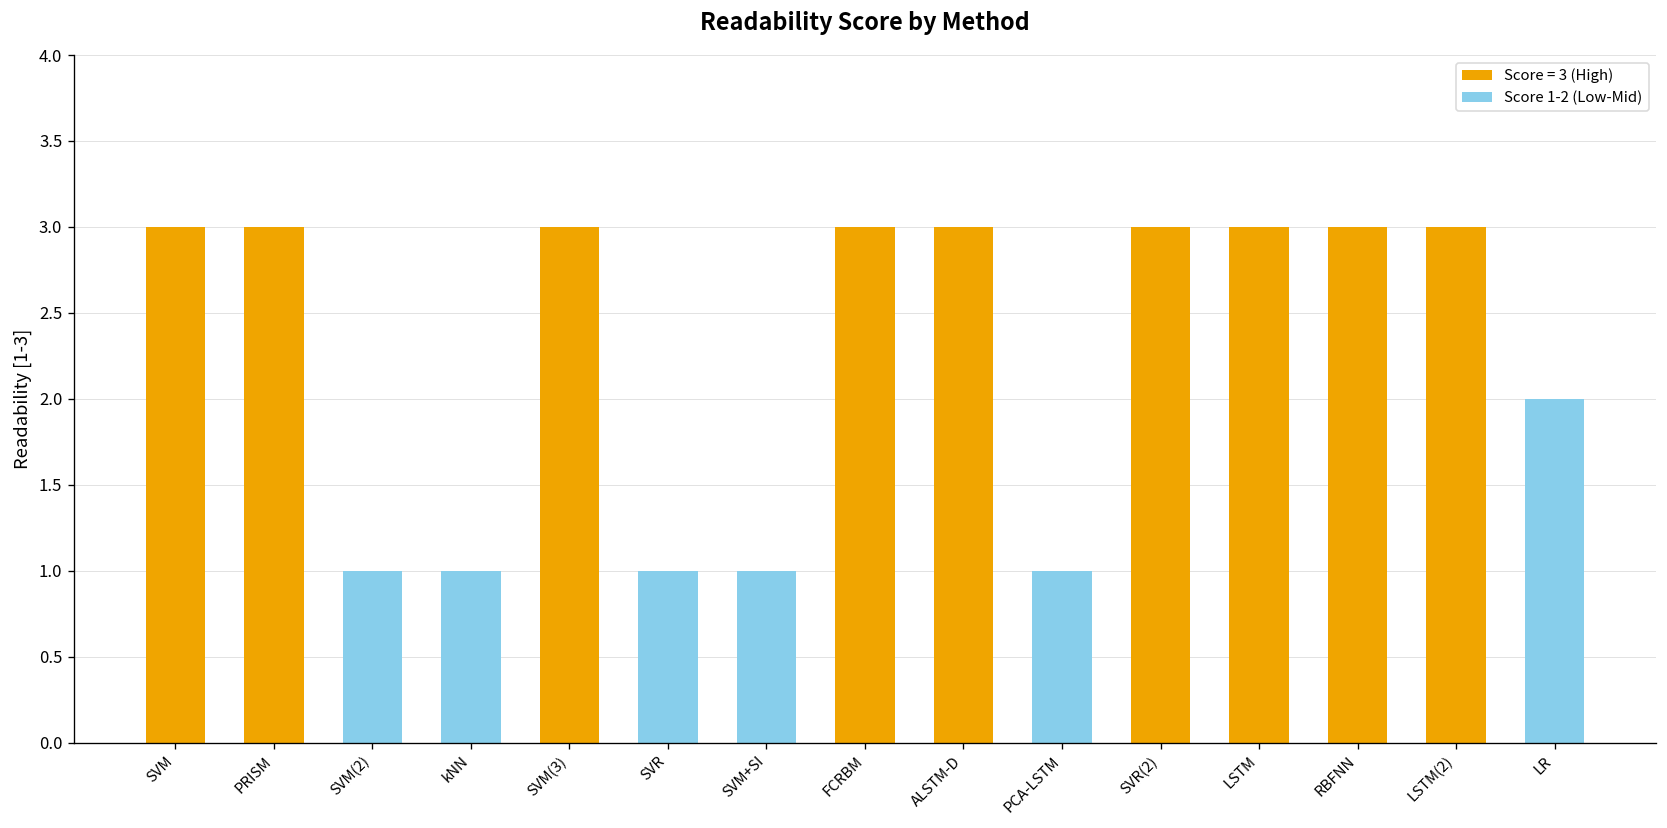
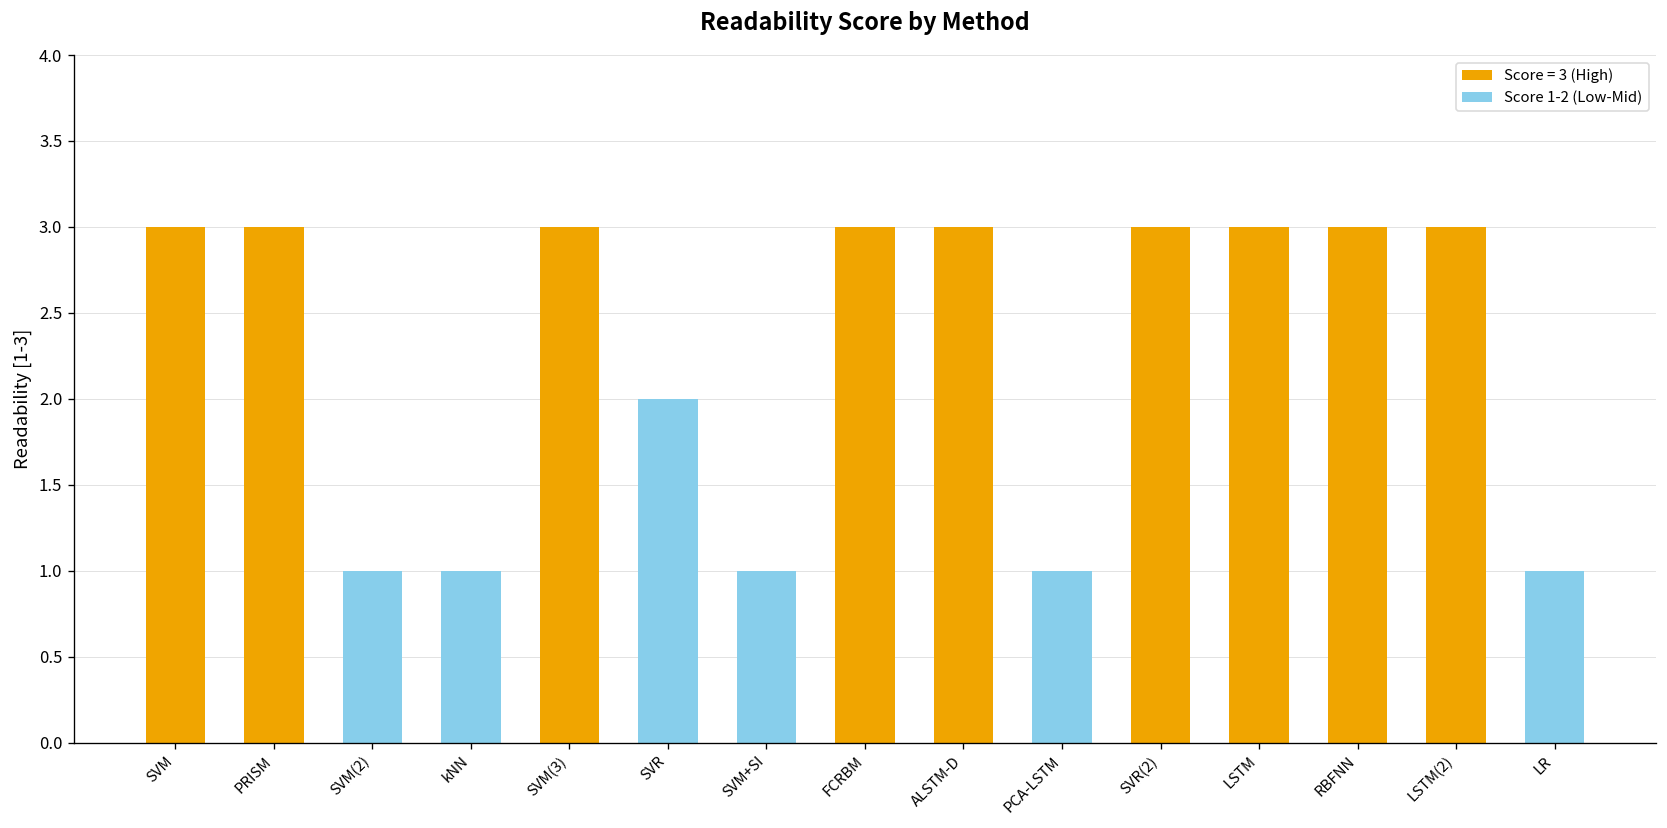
SVR: 1 -> 2
LR: 2 -> 1
